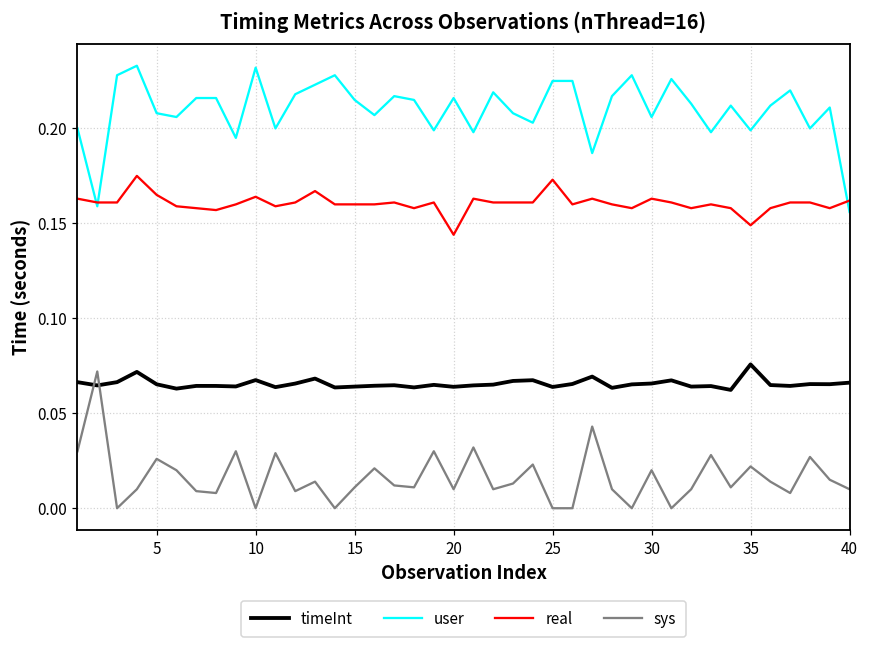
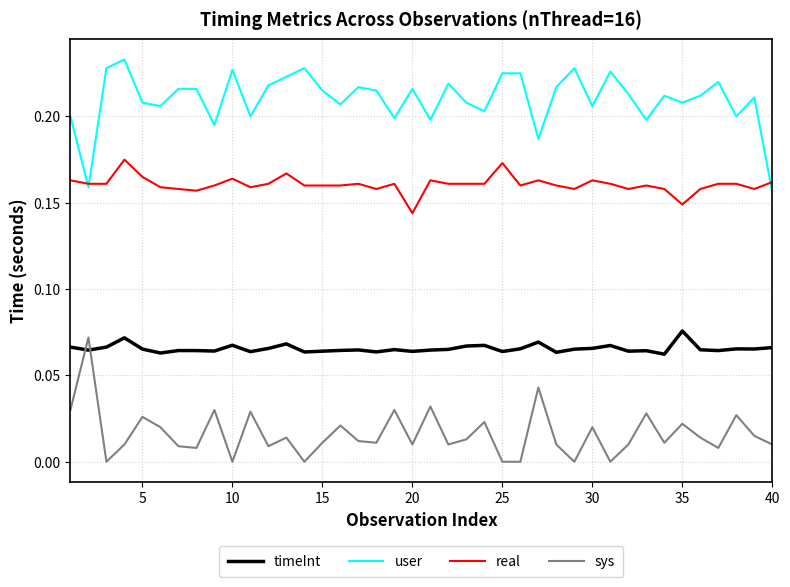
user, 10: 0.232 -> 0.227
user, 35: 0.199 -> 0.208
